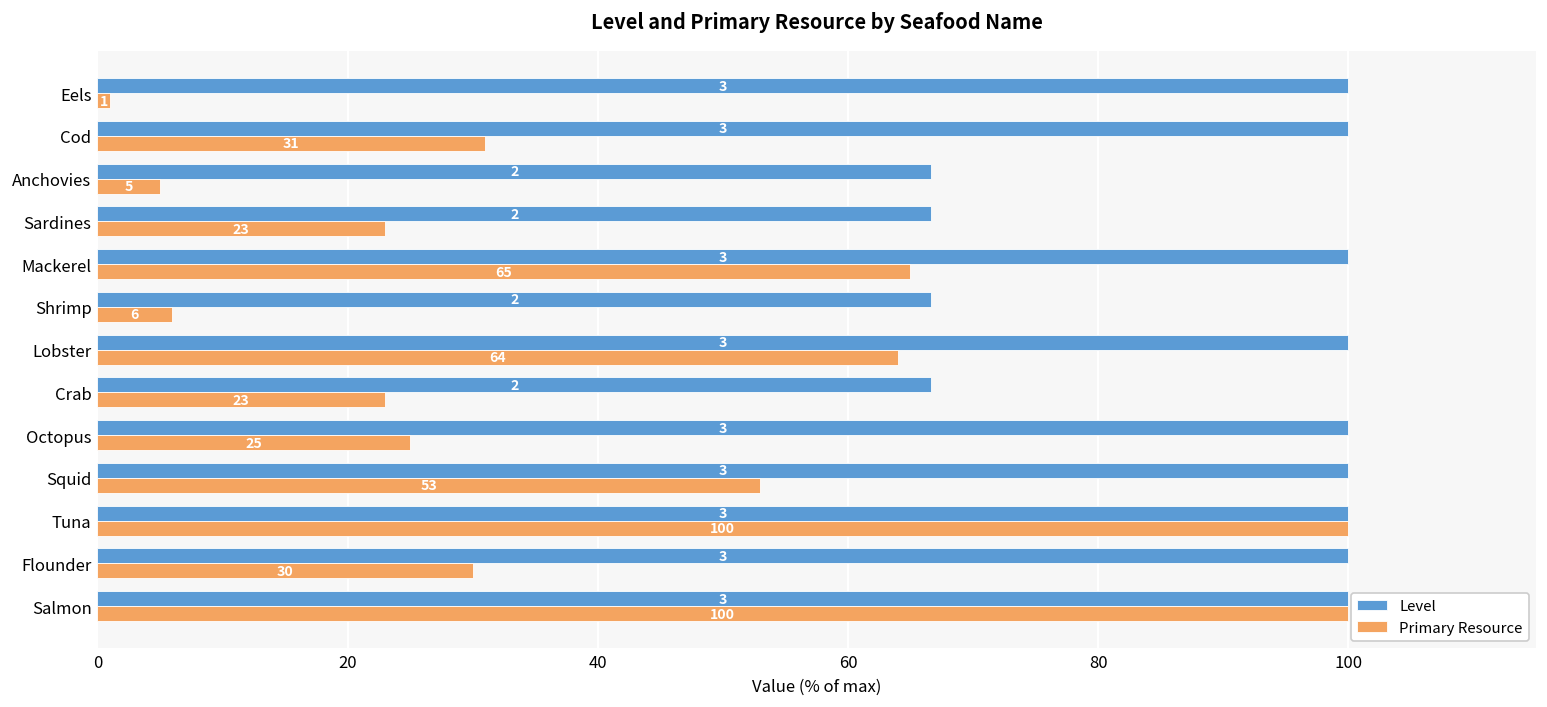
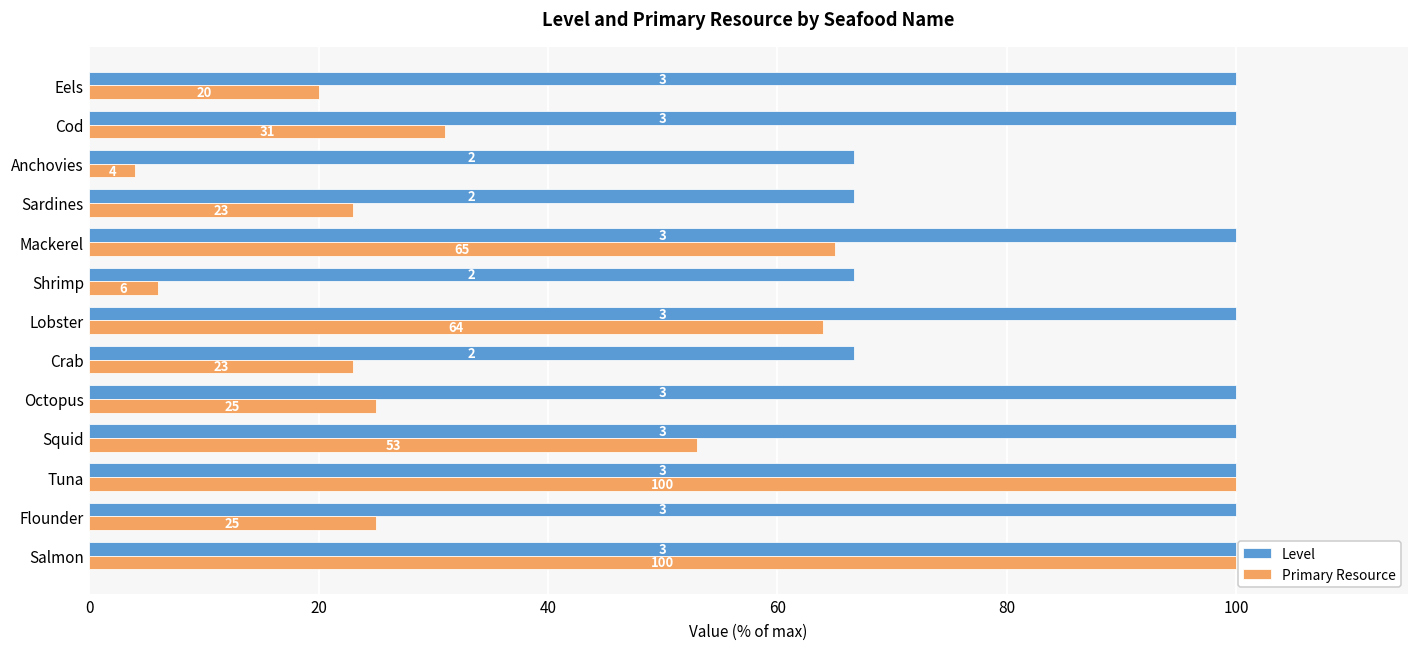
Primary Resource, Eels: 1 -> 20
Primary Resource, Anchovies: 5 -> 4
Primary Resource, Flounder: 30 -> 25
